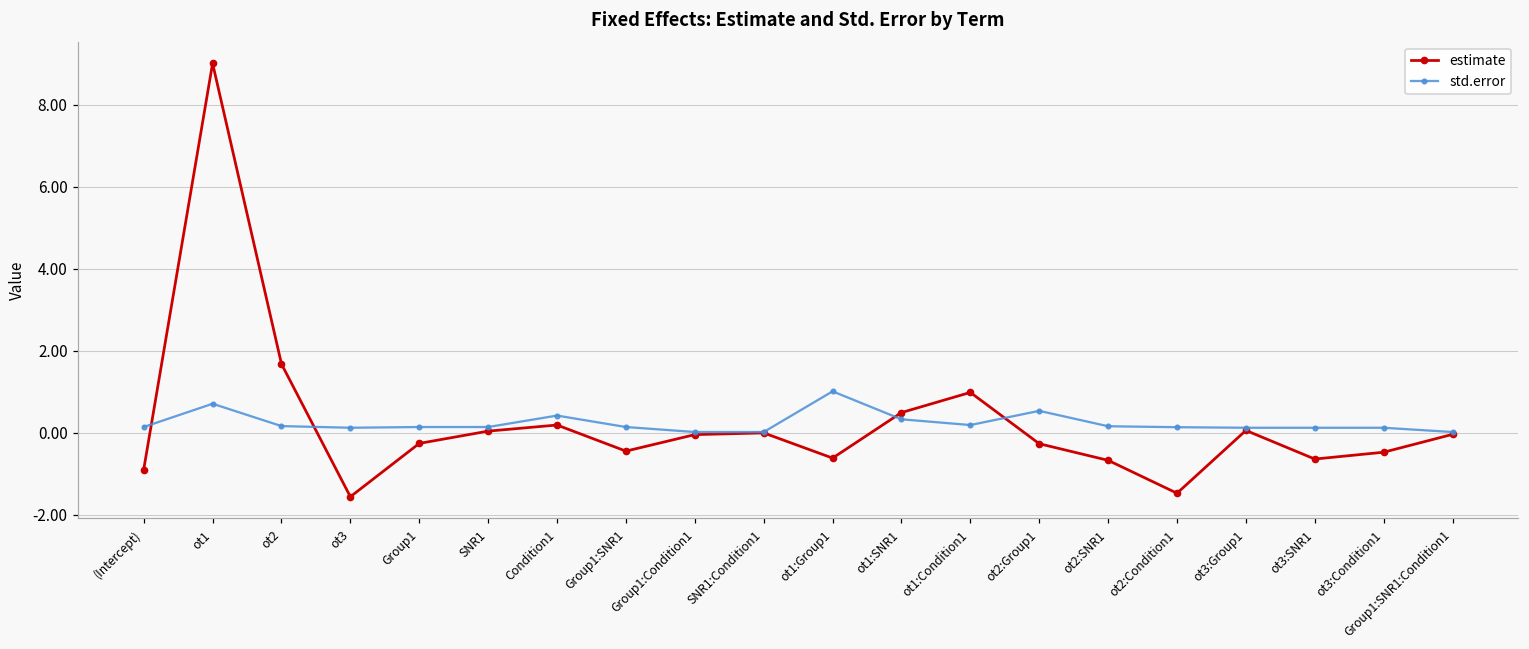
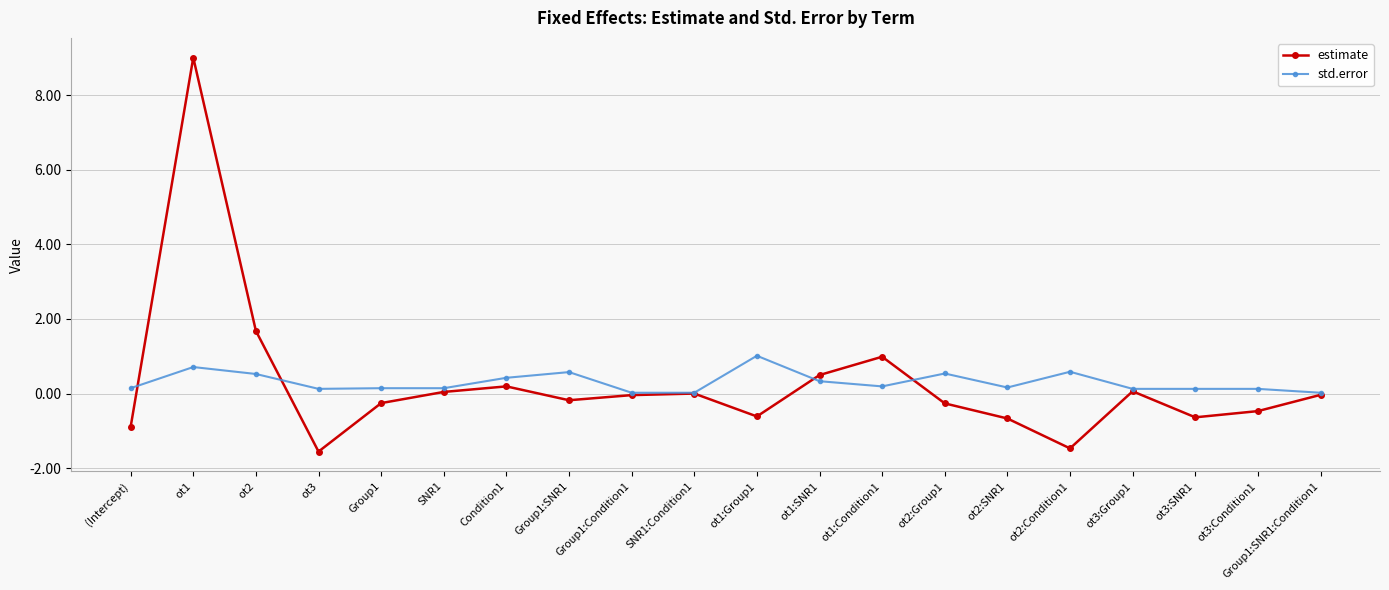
std.error, ot2: 0.2 -> 0.5
estimate, Group1:SNR1: -0.4 -> -0.2
std.error, Group1:SNR1: 0.1 -> 0.6
std.error, ot2:Condition1: 0.1 -> 0.6
